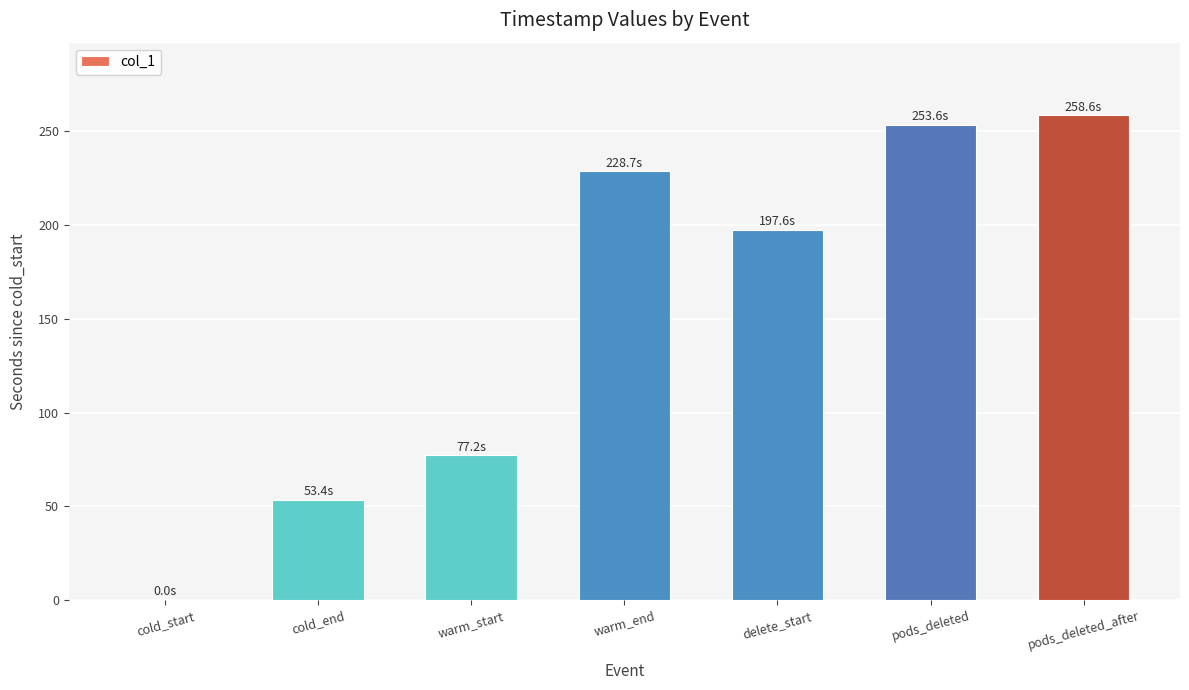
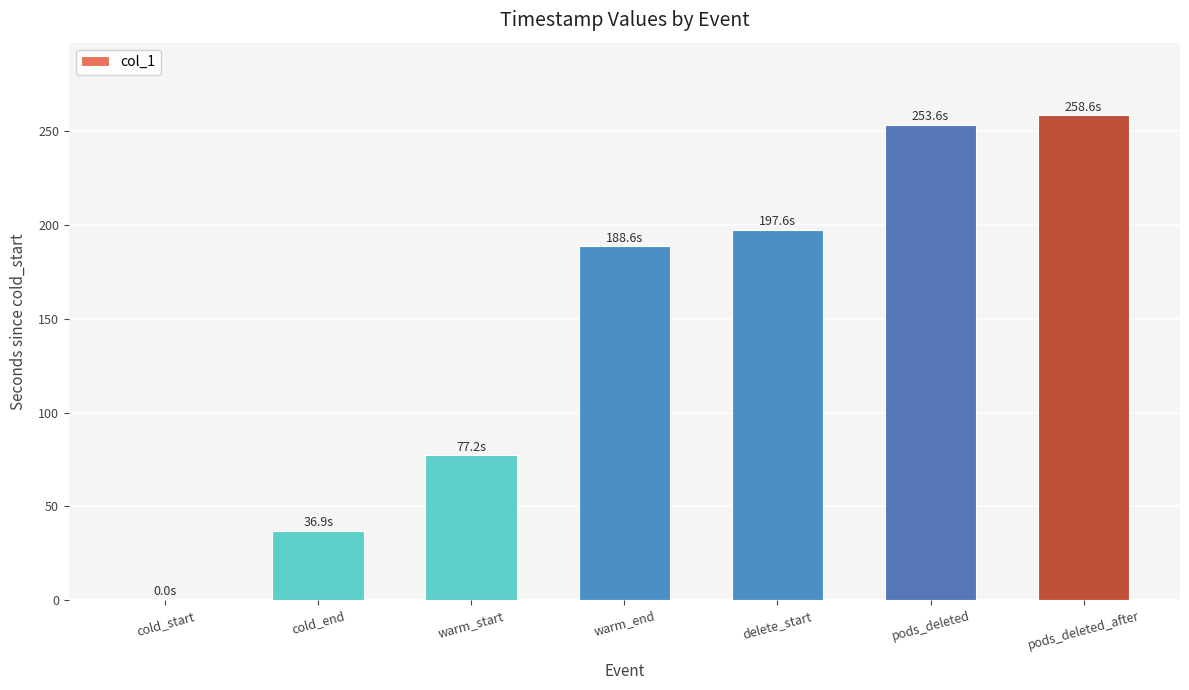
cold_end: 53.4s -> 36.9s
warm_end: 228.7s -> 188.6s
